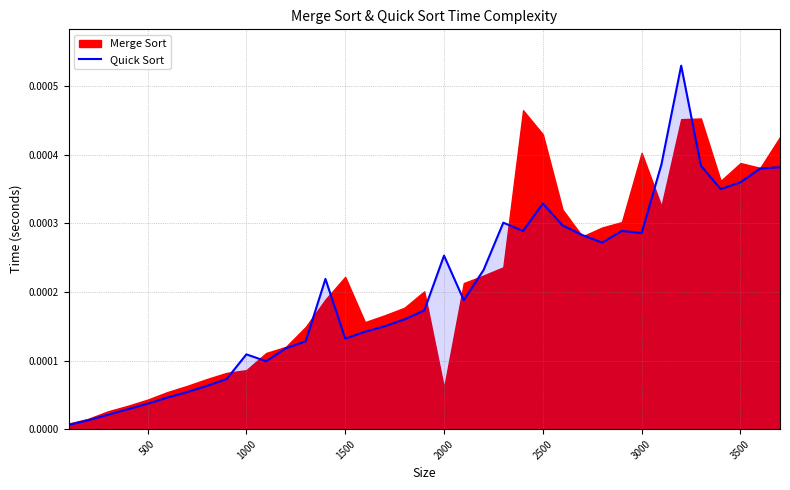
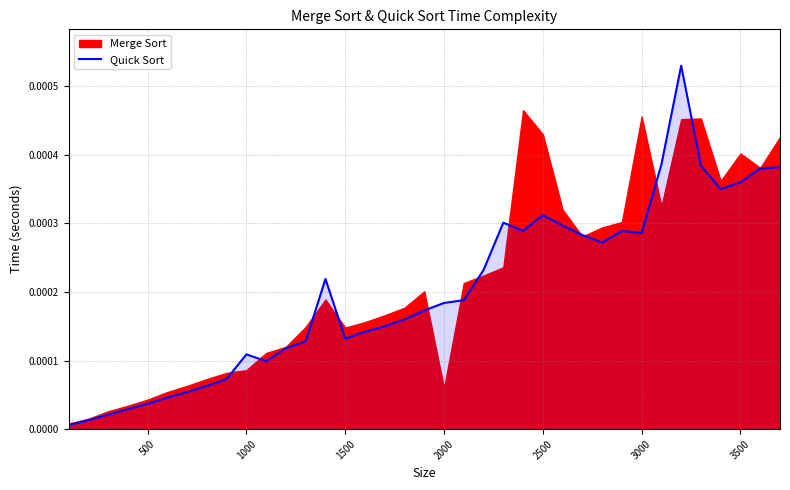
Merge Sort, 1500: 0.00022 -> 0.00015
Quick Sort, 2000: 0.00025 -> 0.00018
Quick Sort, 2500: 0.00033 -> 0.00031
Merge Sort, 3000: 0.00040 -> 0.00046
Merge Sort, 3500: 0.00039 -> 0.00040
